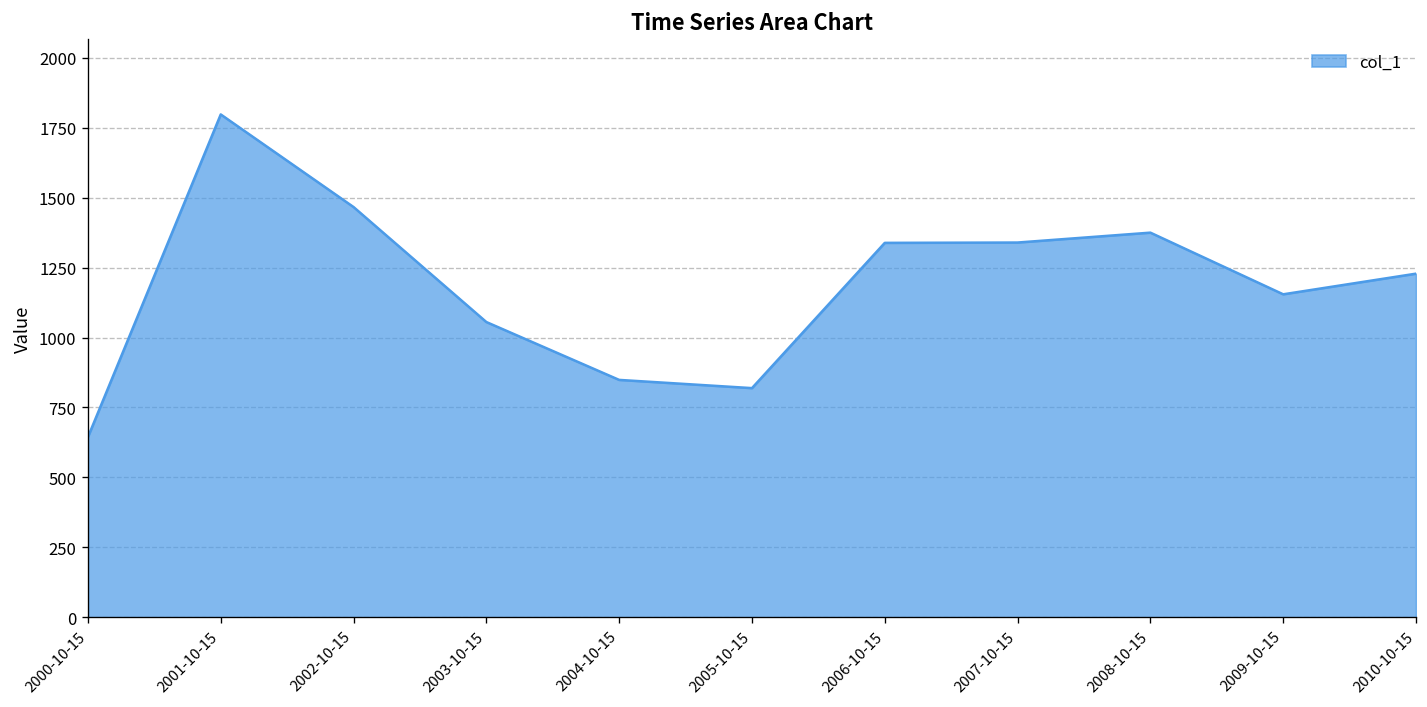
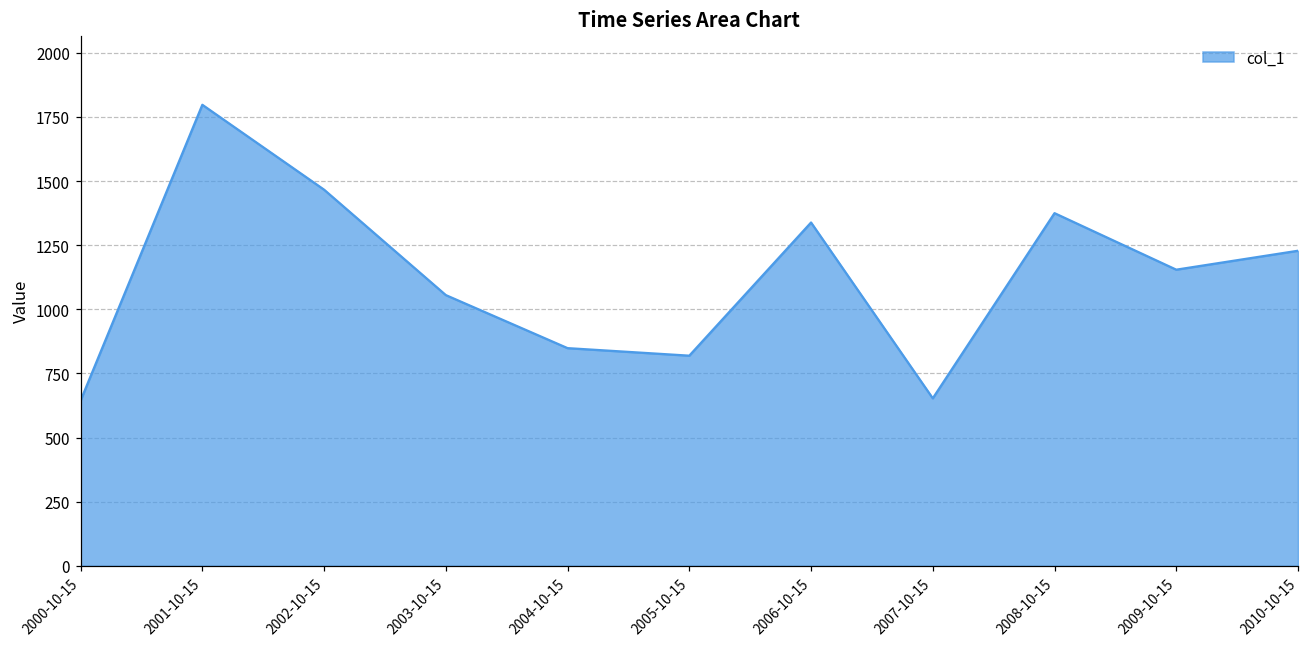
2007-10-15: 1340 -> 650
